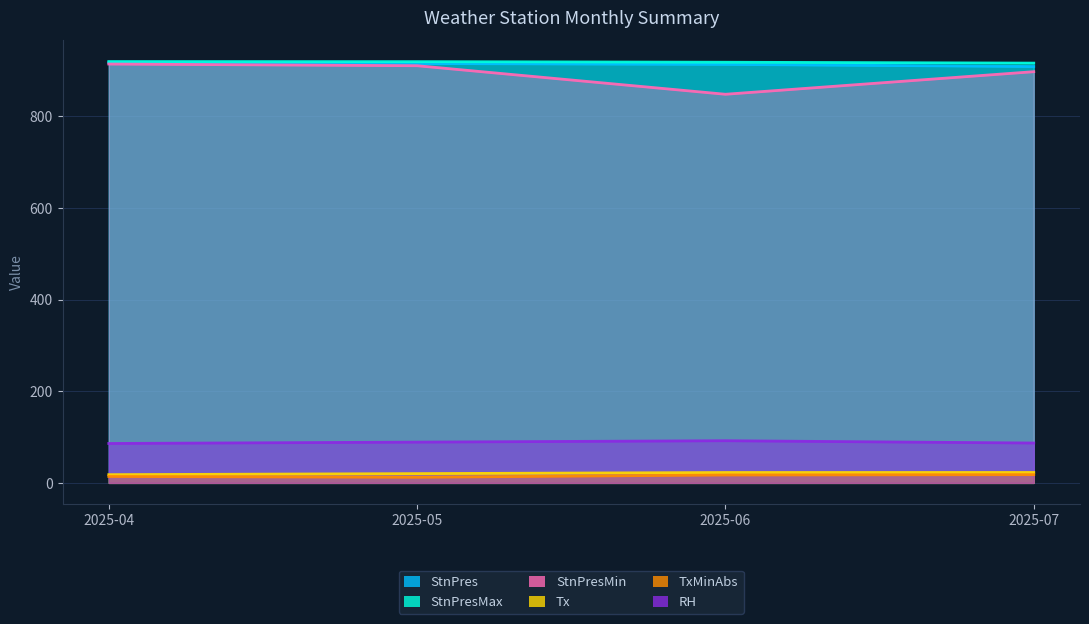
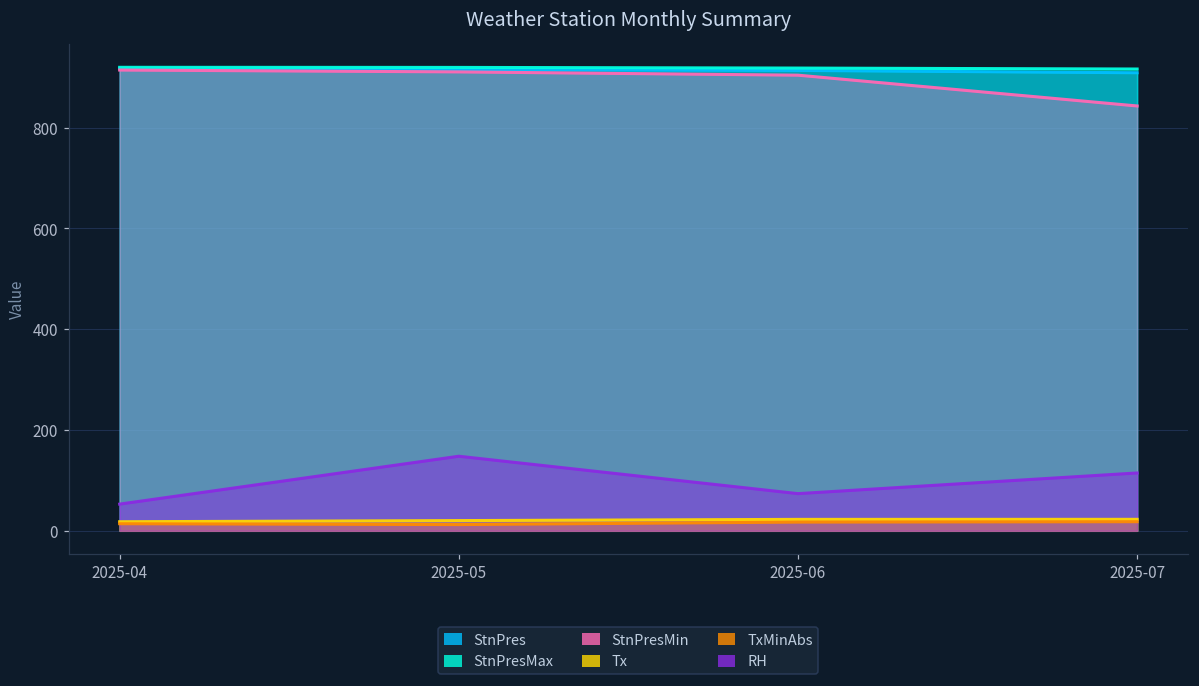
RH, 2025-04: 90 -> 50
RH, 2025-05: 90 -> 150
StnPresMin, 2025-06: 850 -> 900
RH, 2025-06: 90 -> 70
StnPresMin, 2025-07: 900 -> 840
RH, 2025-07: 90 -> 110
